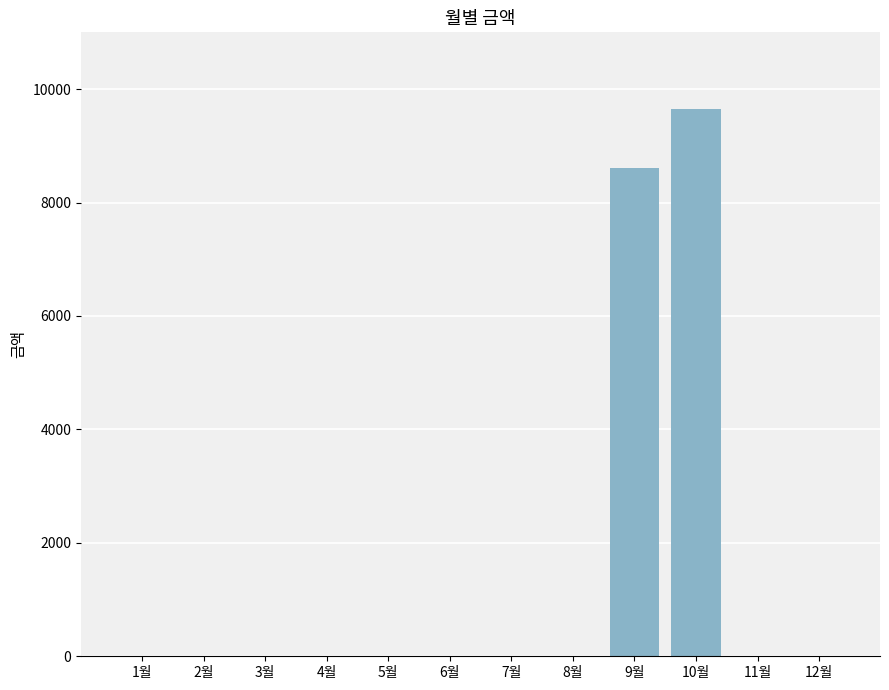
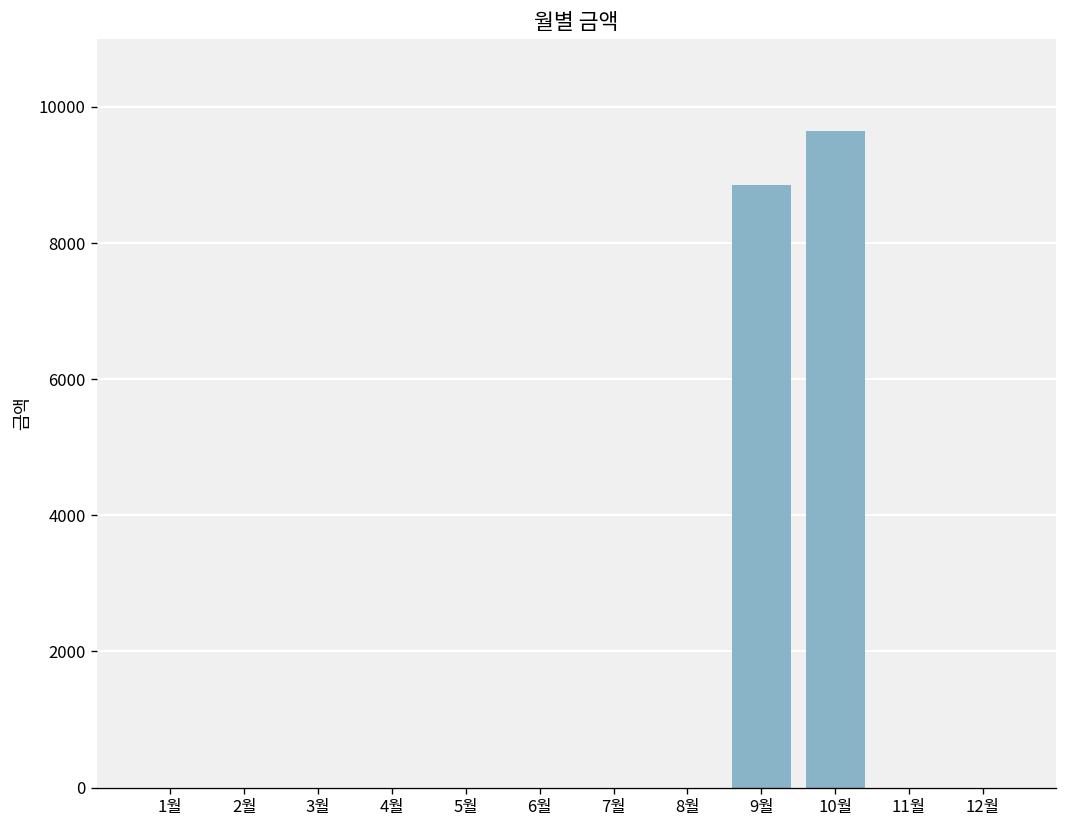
9월: 8600 -> 8900
